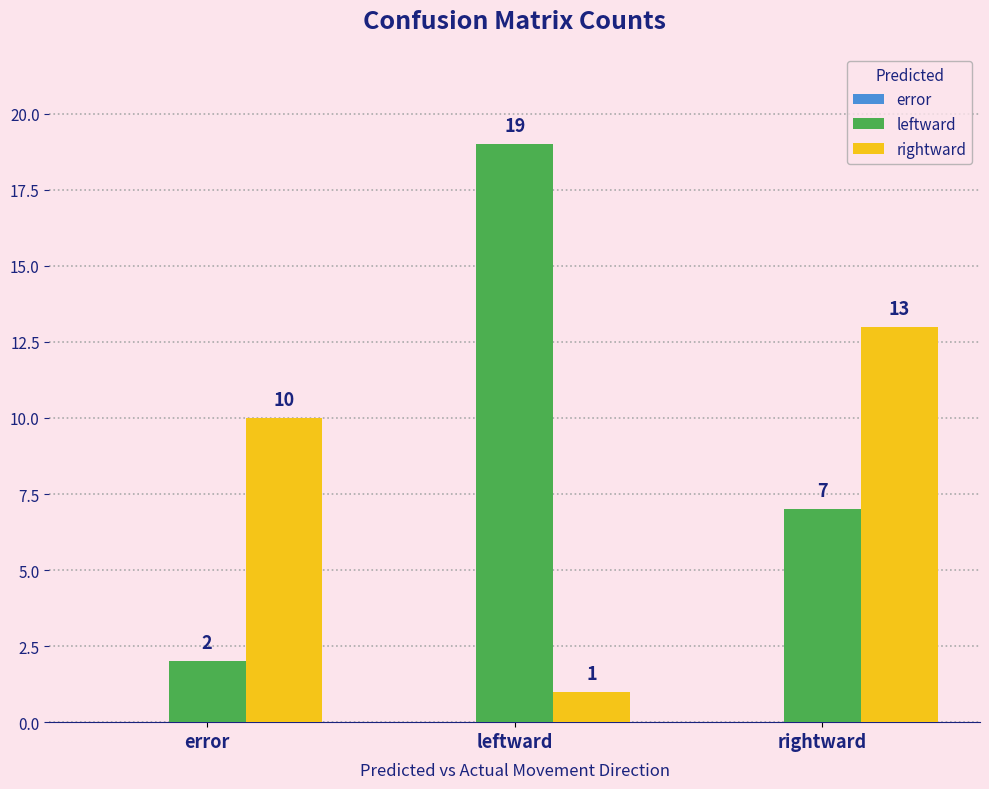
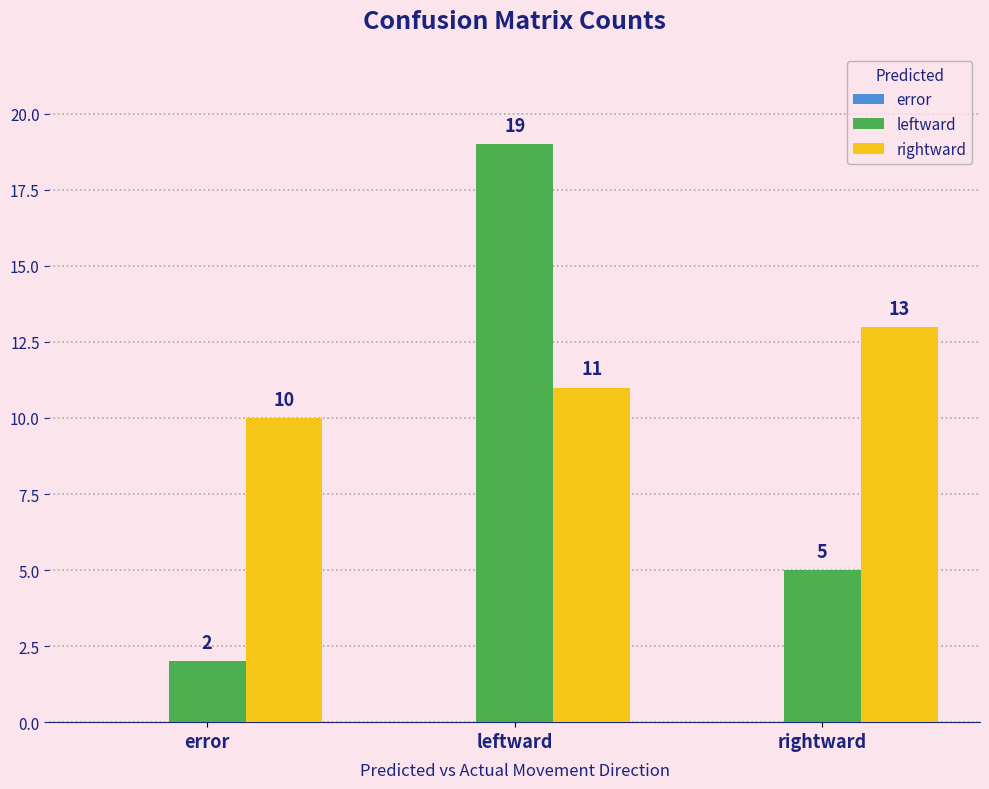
rightward, leftward: 1 -> 11
leftward, rightward: 7 -> 5
